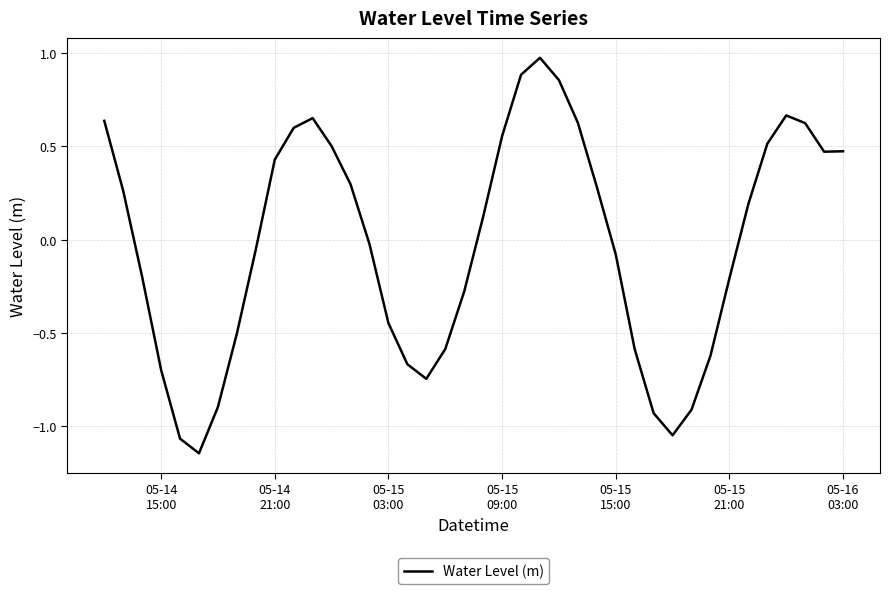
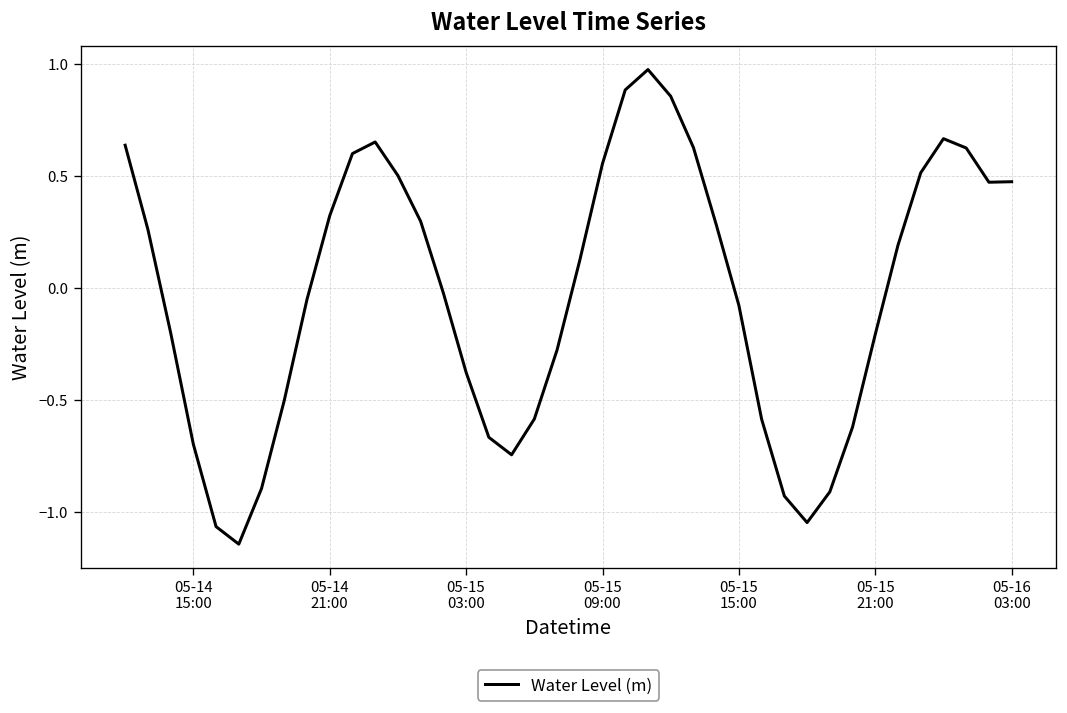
05-14 21:00: 0.43 -> 0.32
05-15 03:00: -0.45 -> -0.38
